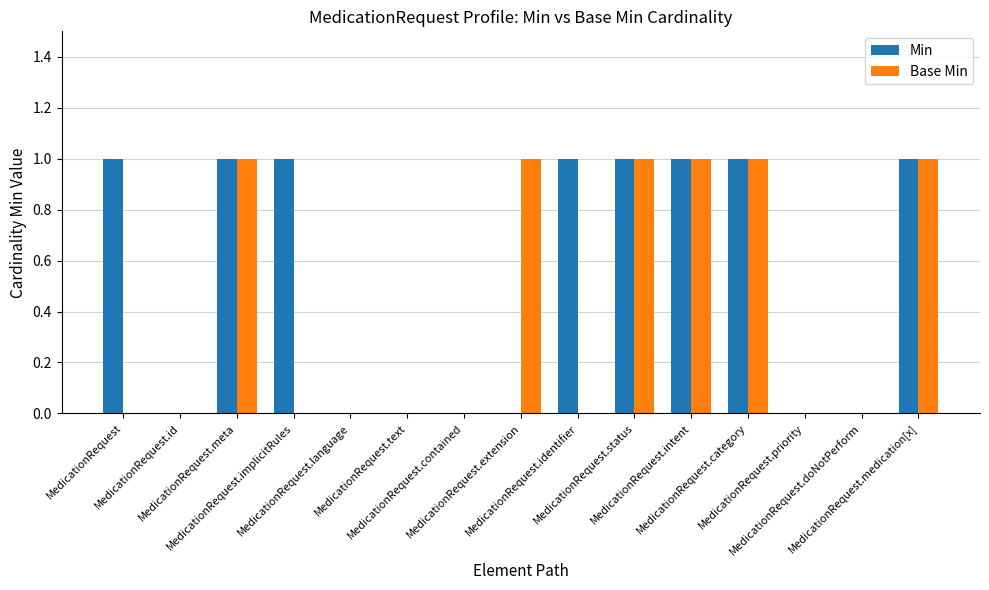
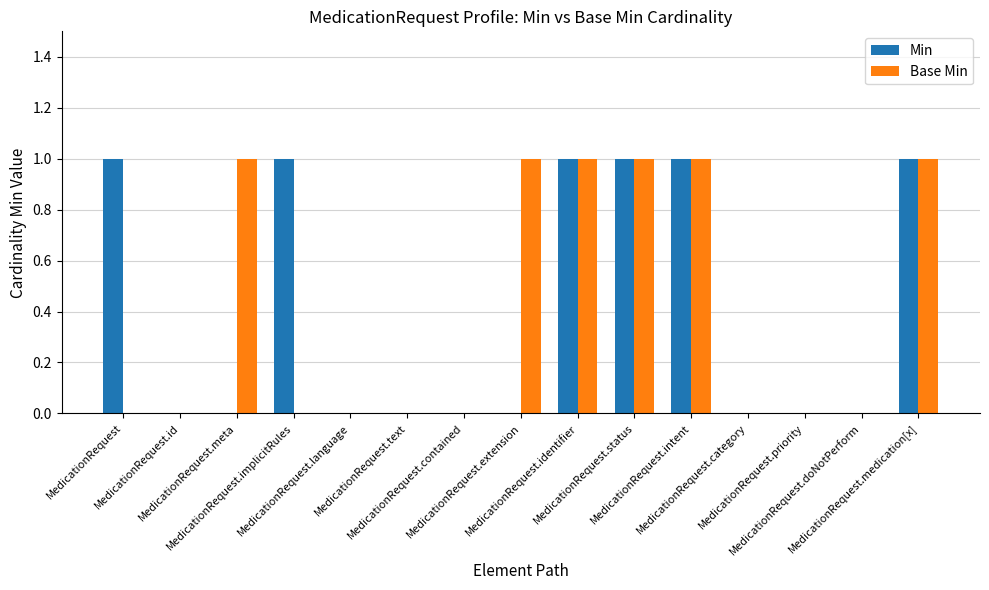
Min, MedicationRequest.meta: 1 -> 0
Base Min, MedicationRequest.identifier: 0 -> 1
Min, MedicationRequest.category: 1 -> 0
Base Min, MedicationRequest.category: 1 -> 0
